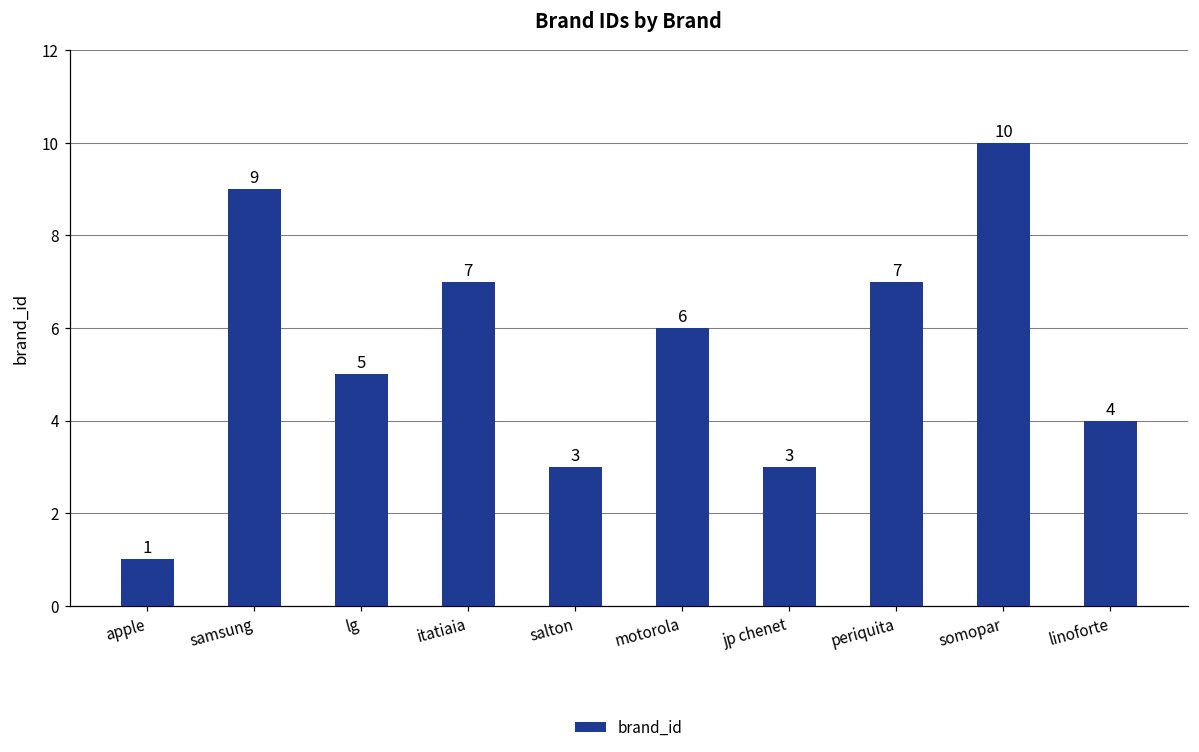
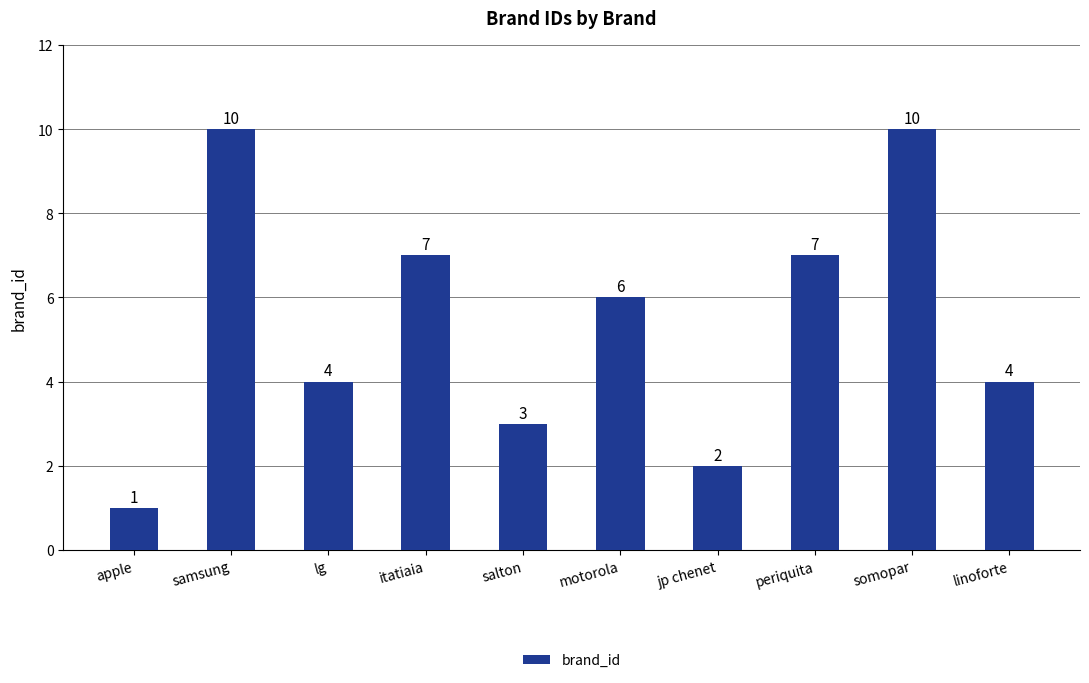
samsung: 9 -> 10
lg: 5 -> 4
jp chenet: 3 -> 2
